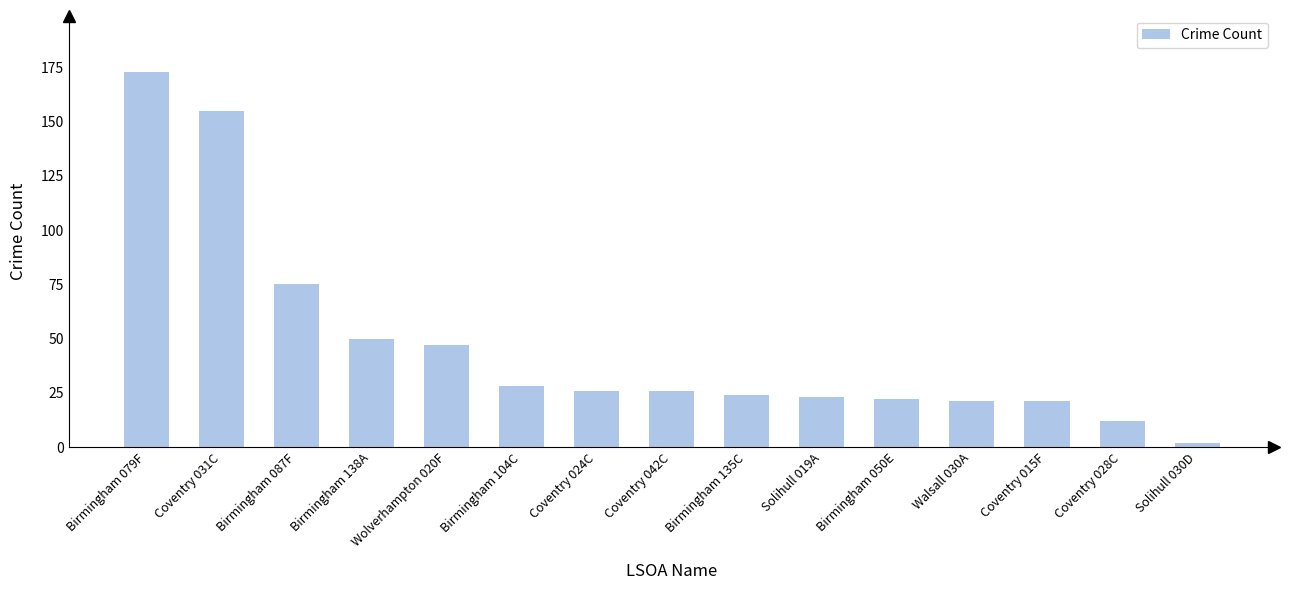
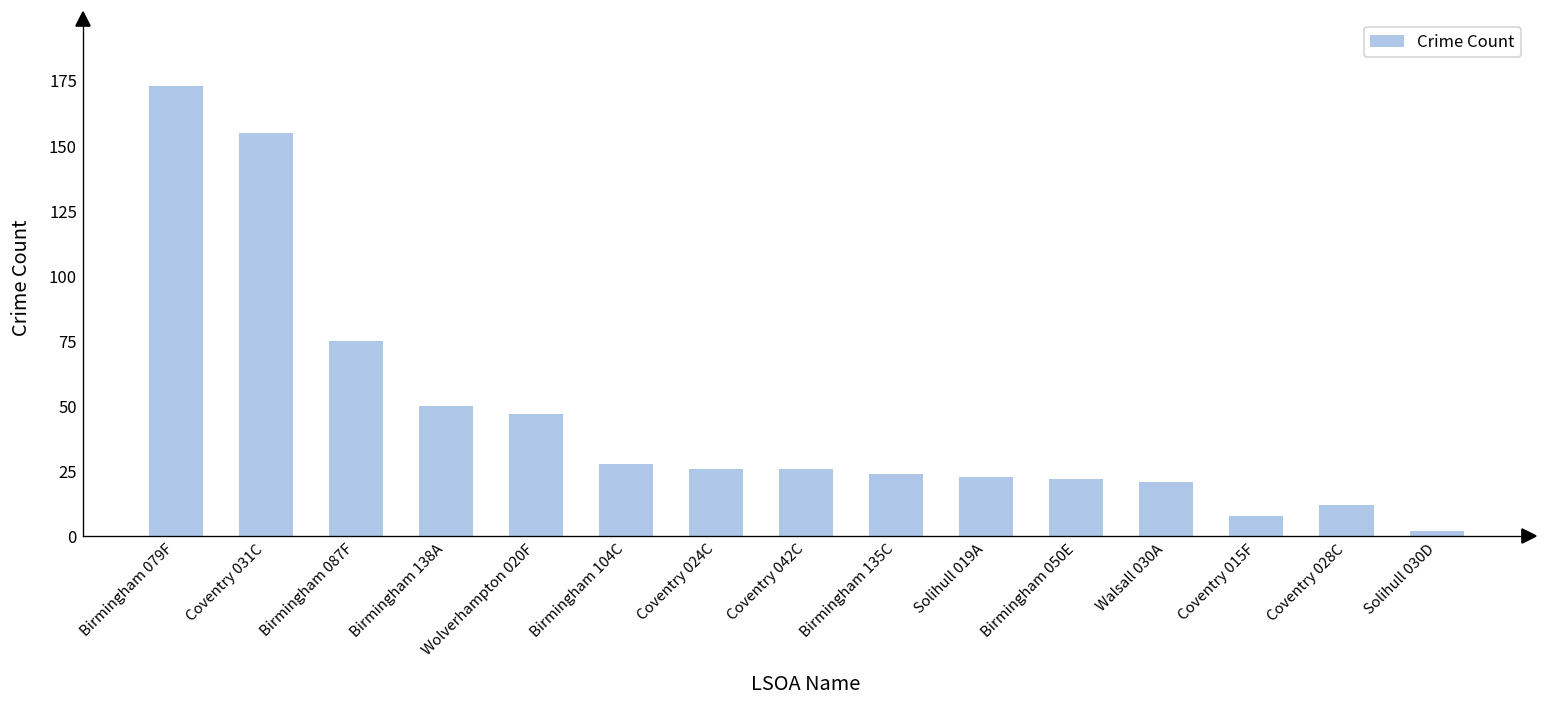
Coventry 015F: 21 -> 8
